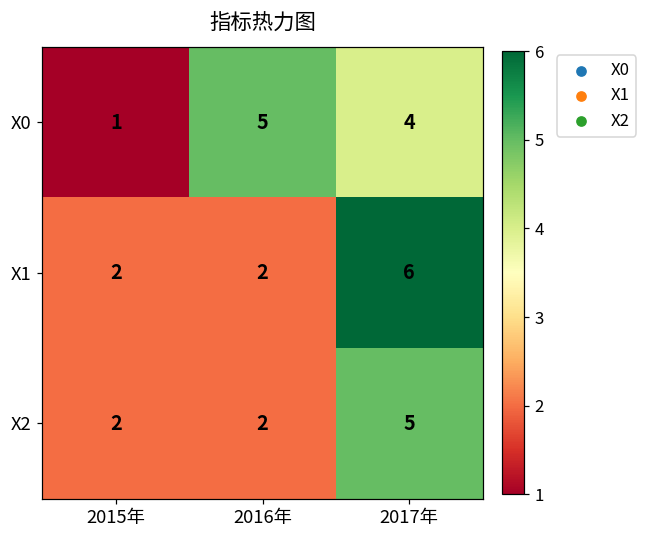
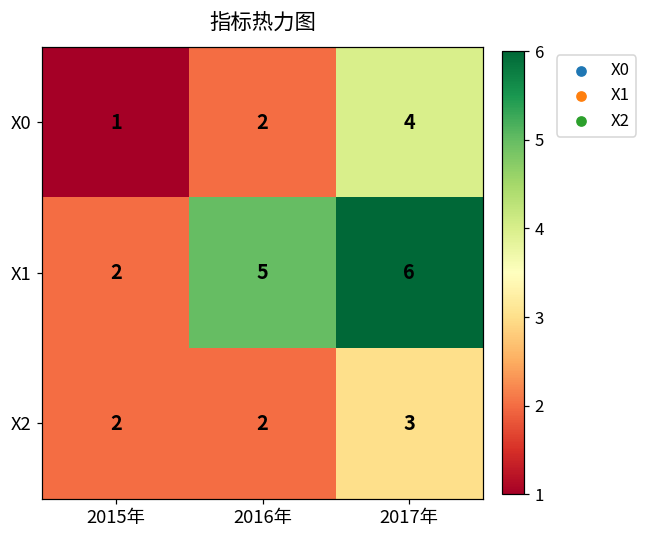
X0, 2016年: 5 -> 2
X1, 2016年: 2 -> 5
X2, 2017年: 5 -> 3
